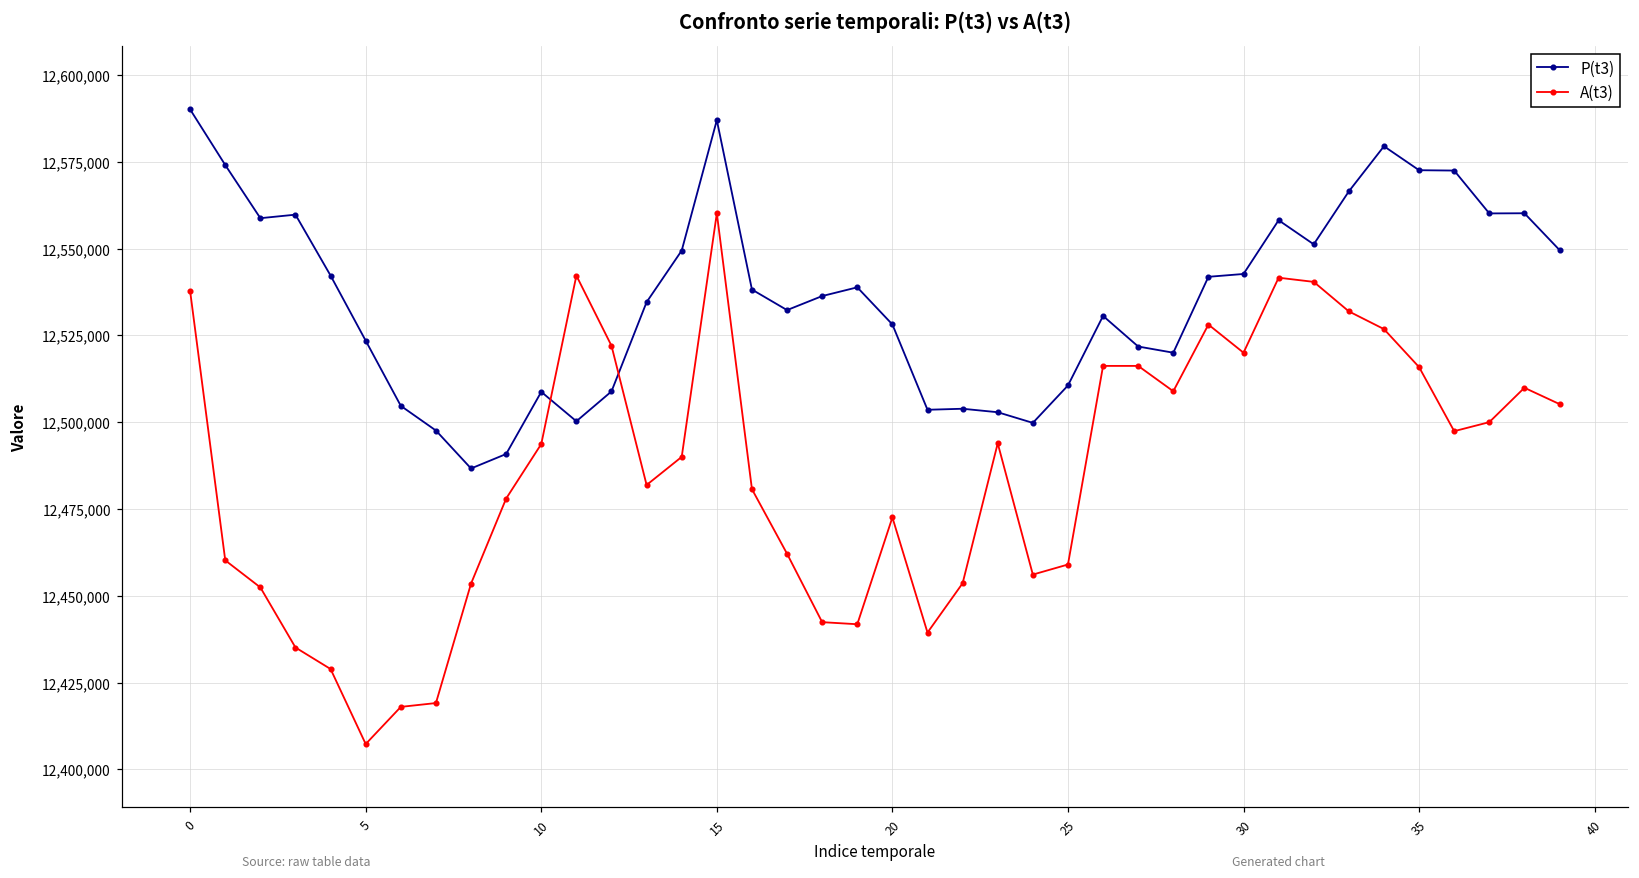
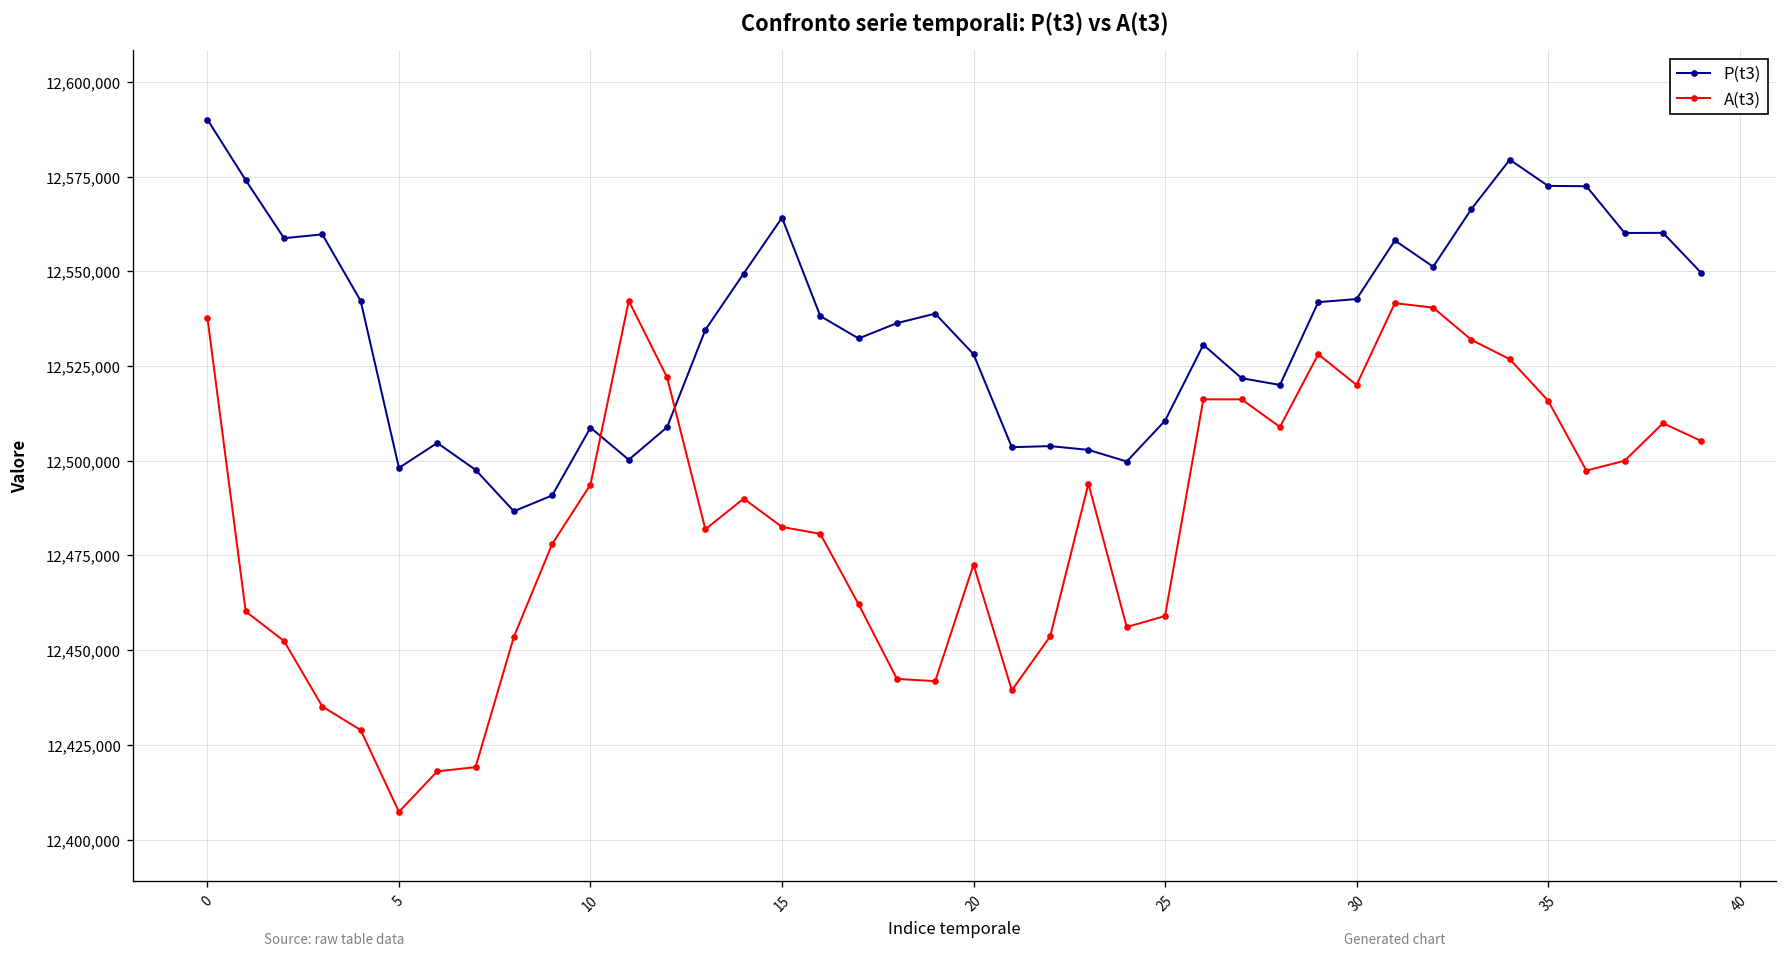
P(t3), 5: 12,523,000 -> 12,498,000
P(t3), 15: 12,587,000 -> 12,564,000
A(t3), 15: 12,560,000 -> 12,483,000
